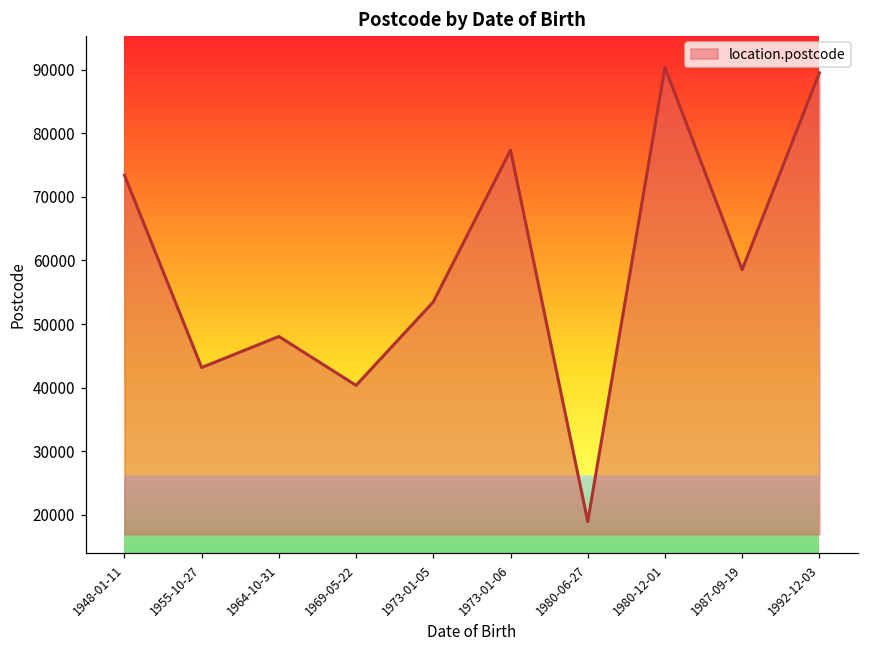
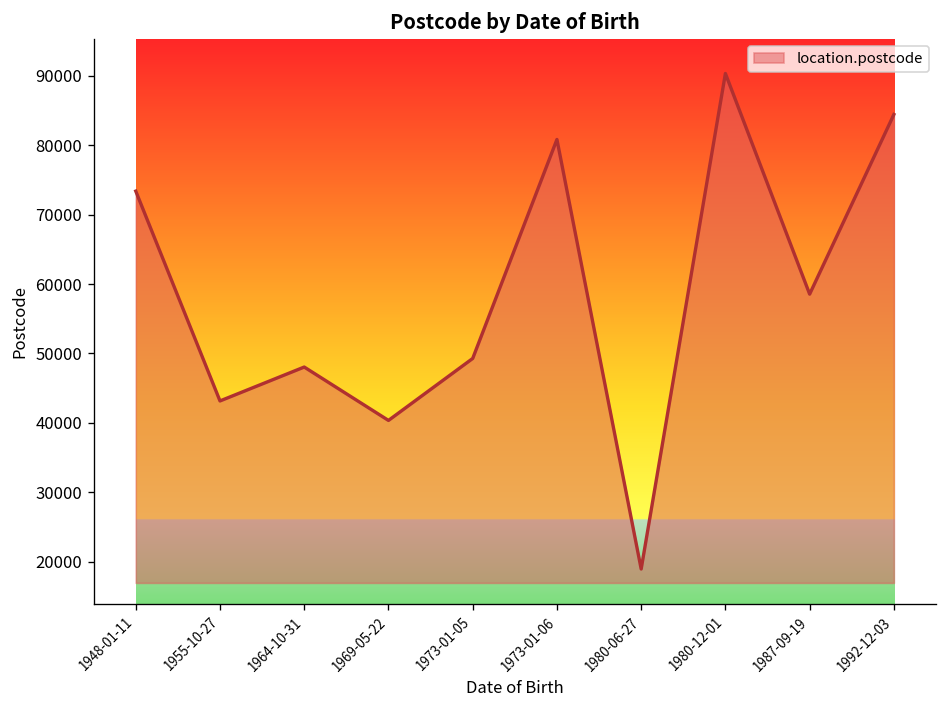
1973-01-05: 53000 -> 49000
1973-01-06: 77000 -> 81000
1992-12-03: 89000 -> 84000
